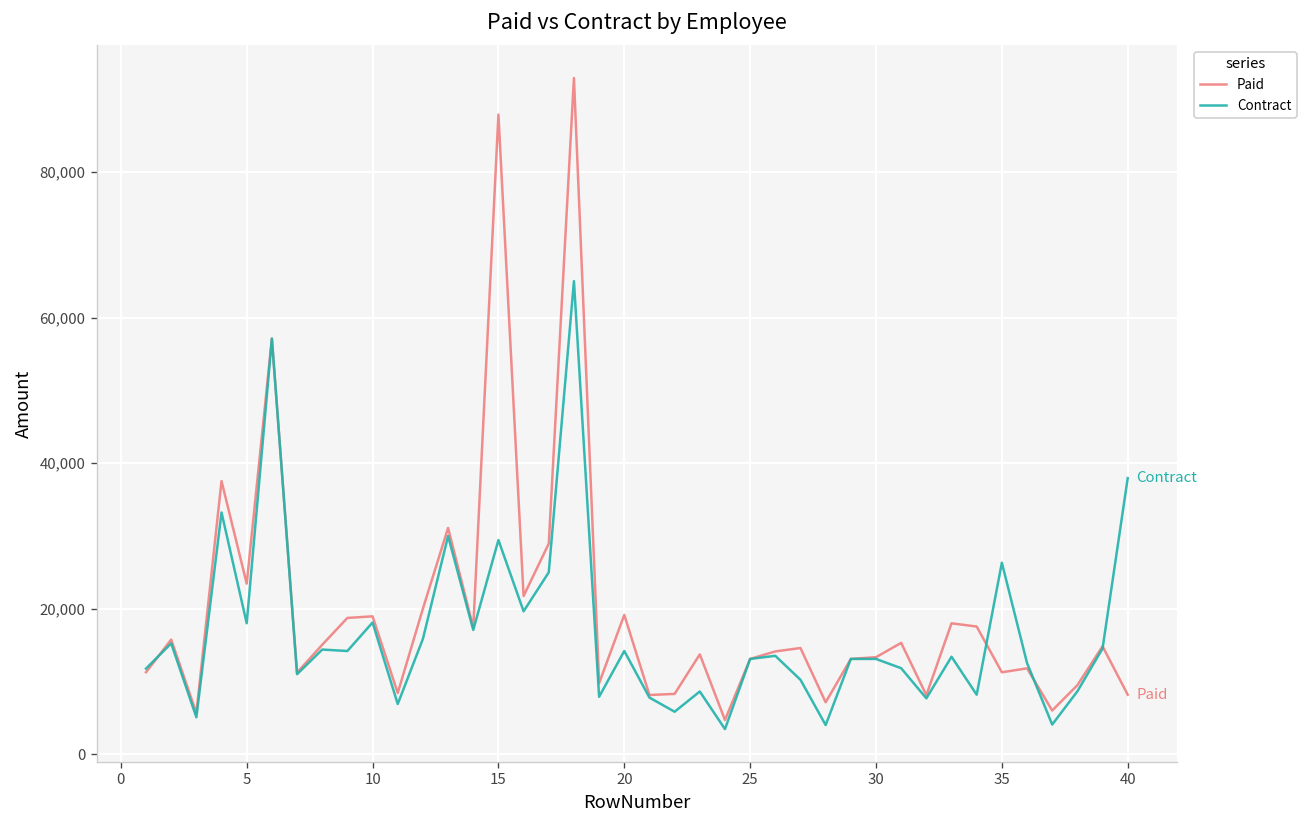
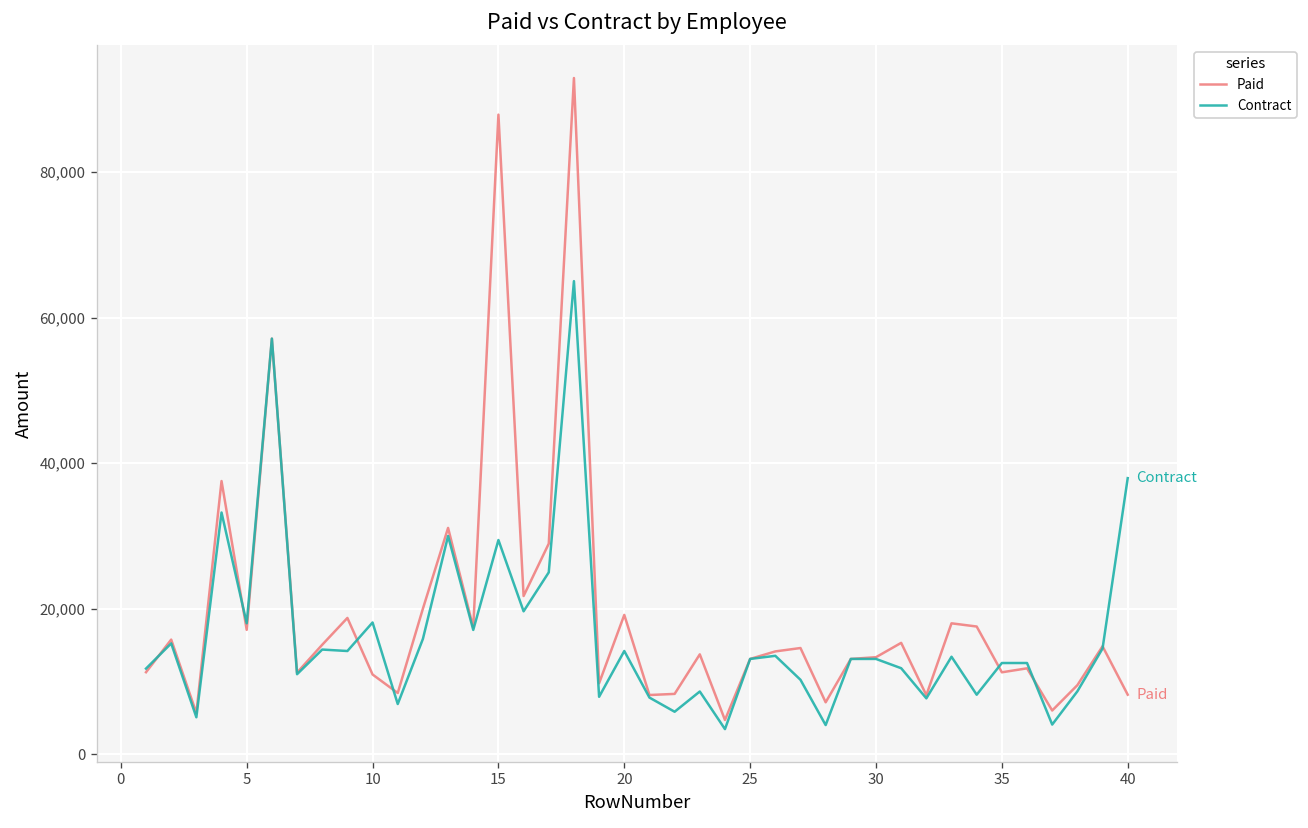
Paid, 5: 23,000 -> 17,000
Paid, 10: 19,000 -> 11,000
Contract, 35: 26,000 -> 13,000
